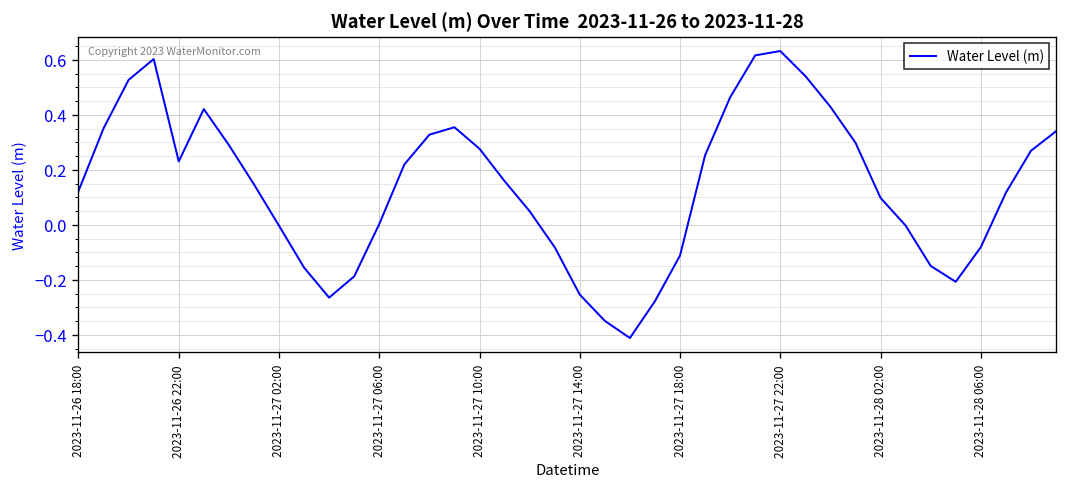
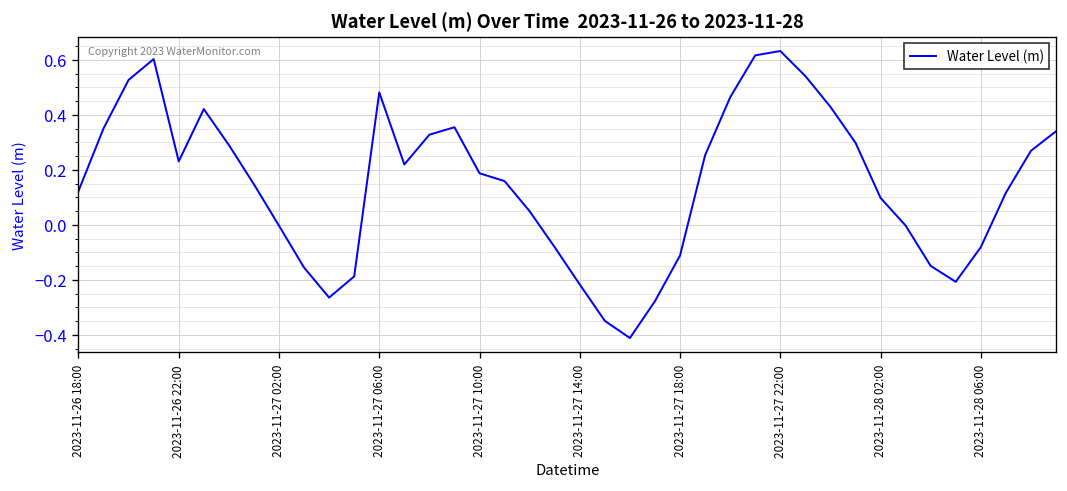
2023-11-27 06:00: 0.00 -> 0.48
2023-11-27 10:00: 0.28 -> 0.19
2023-11-27 14:00: -0.25 -> -0.22
